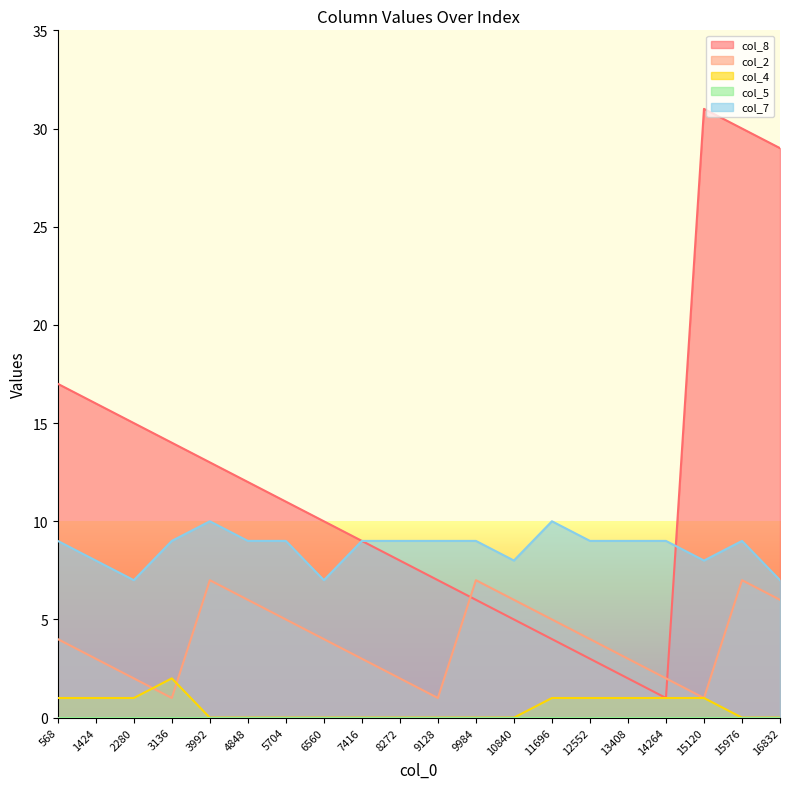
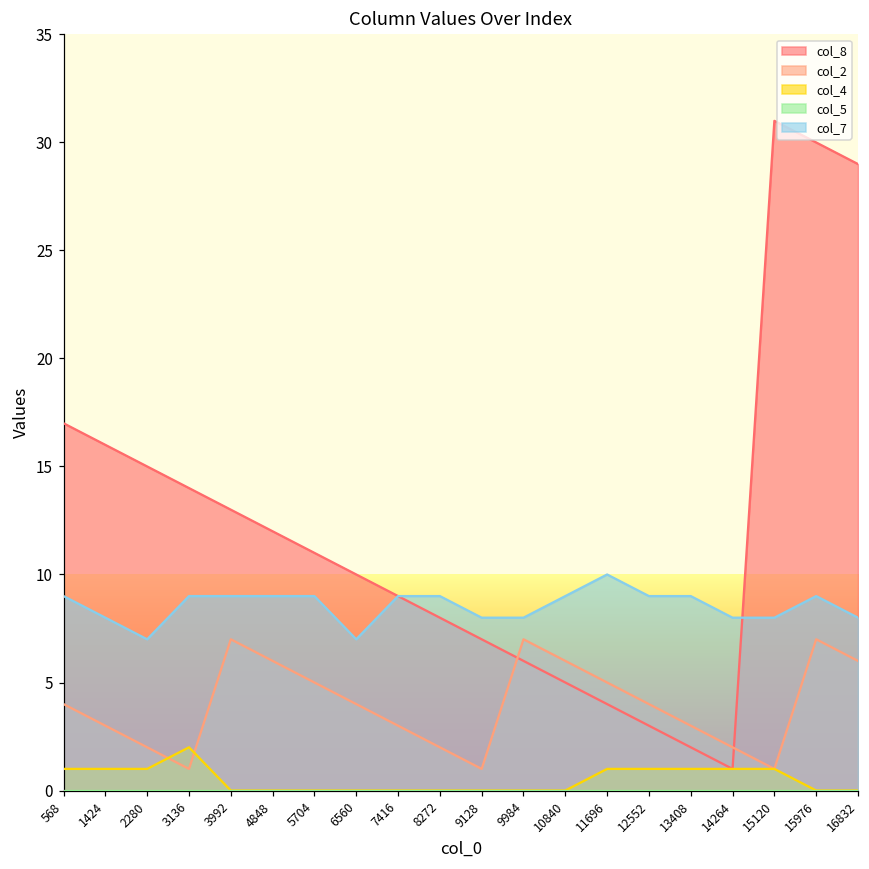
col_7, 3992: 10 -> 9
col_7, 9128: 9 -> 8
col_7, 9984: 9 -> 8
col_7, 10840: 8 -> 9
col_7, 14264: 9 -> 8
col_7, 16832: 7 -> 8
